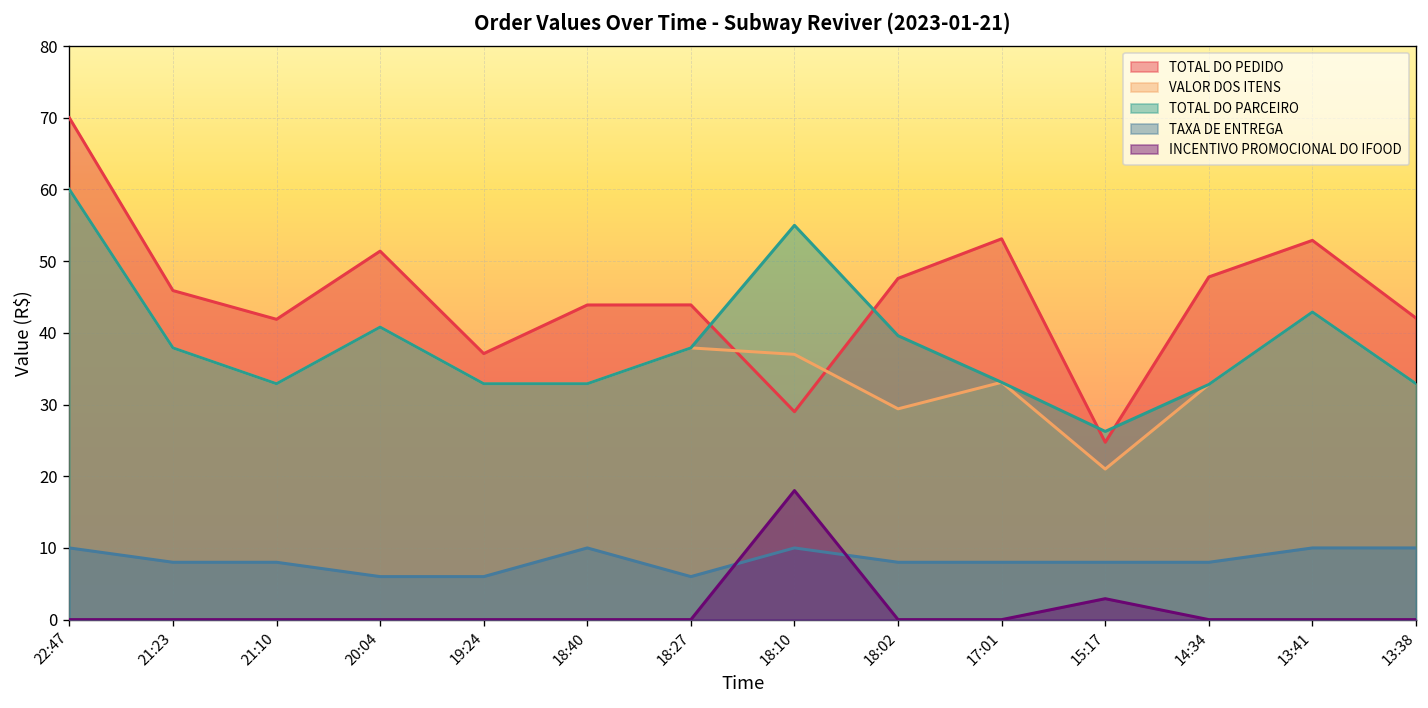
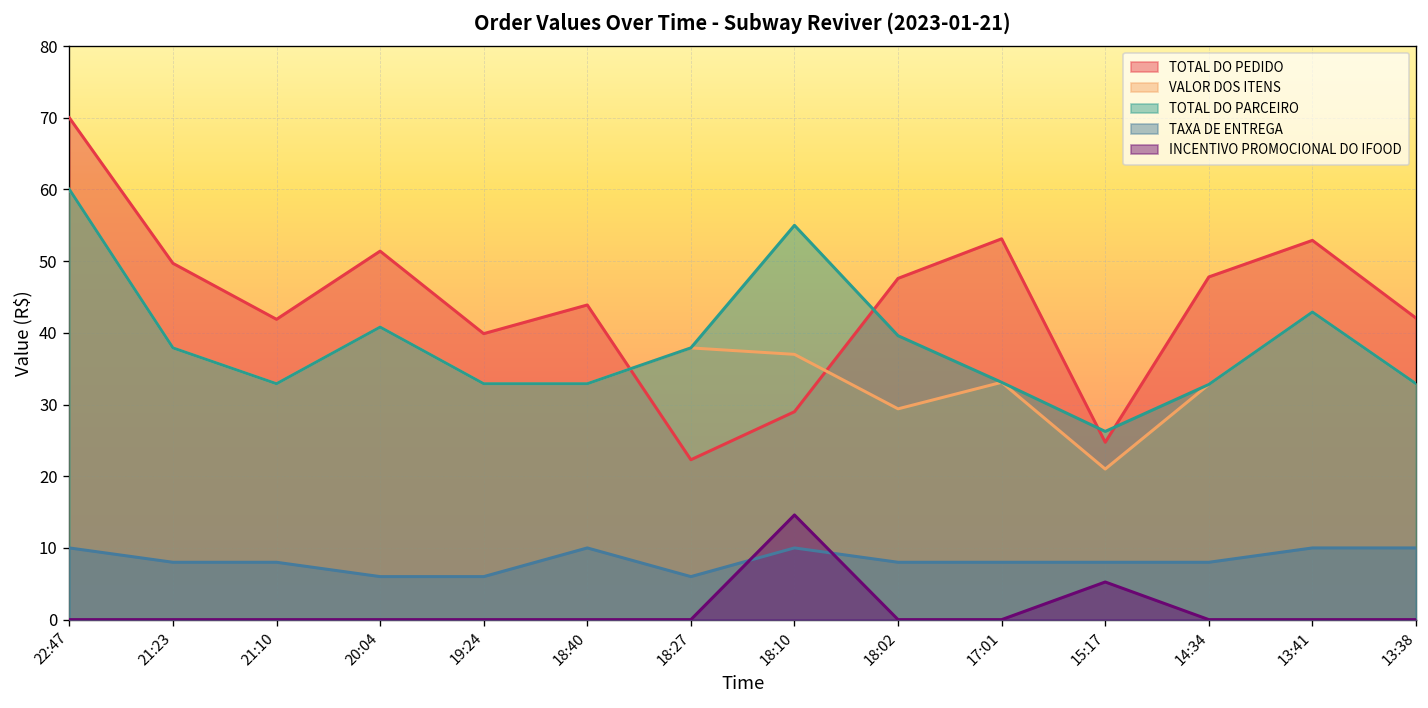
TOTAL DO PEDIDO, 21:23: 46 -> 50
TOTAL DO PEDIDO, 19:24: 37 -> 40
TOTAL DO PEDIDO, 18:27: 44 -> 22
INCENTIVO PROMOCIONAL DO IFOOD, 18:10: 18 -> 15
INCENTIVO PROMOCIONAL DO IFOOD, 15:17: 3 -> 5
